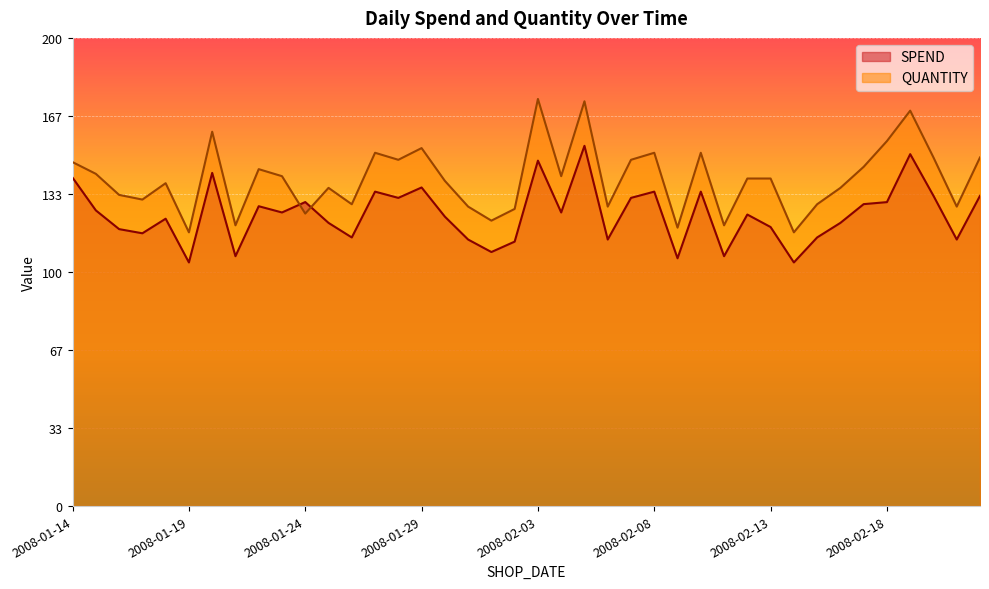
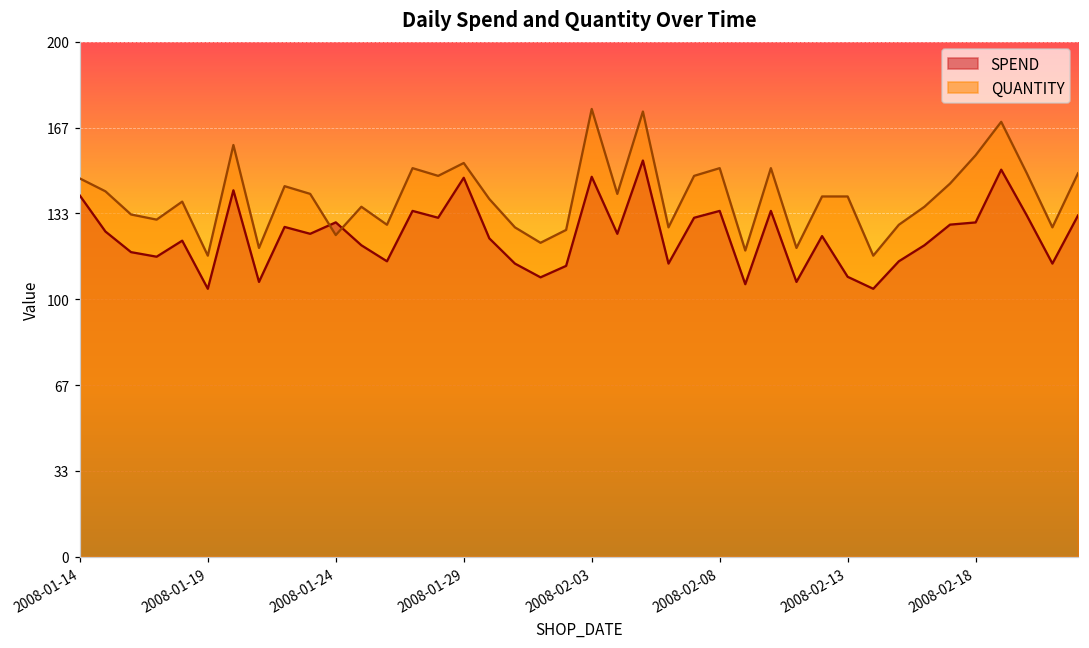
SPEND, 2008-01-29: 136 -> 147
SPEND, 2008-02-13: 119 -> 109
